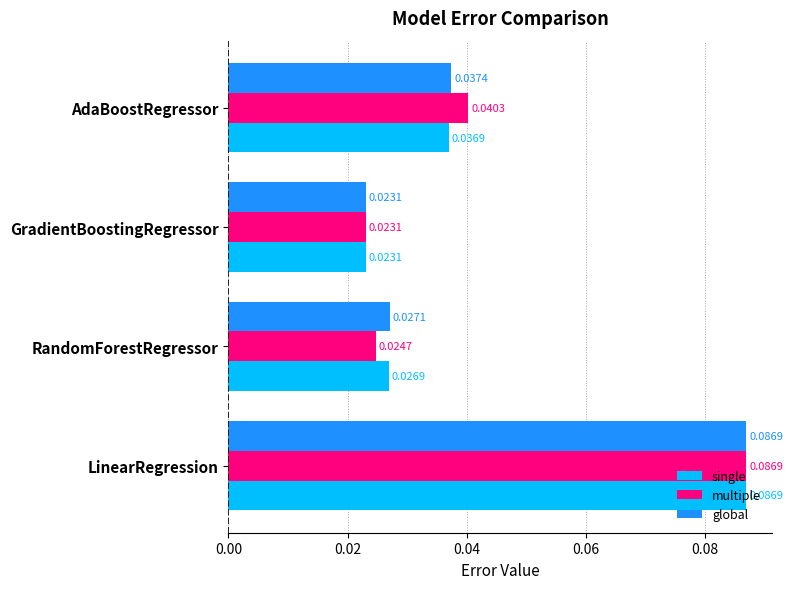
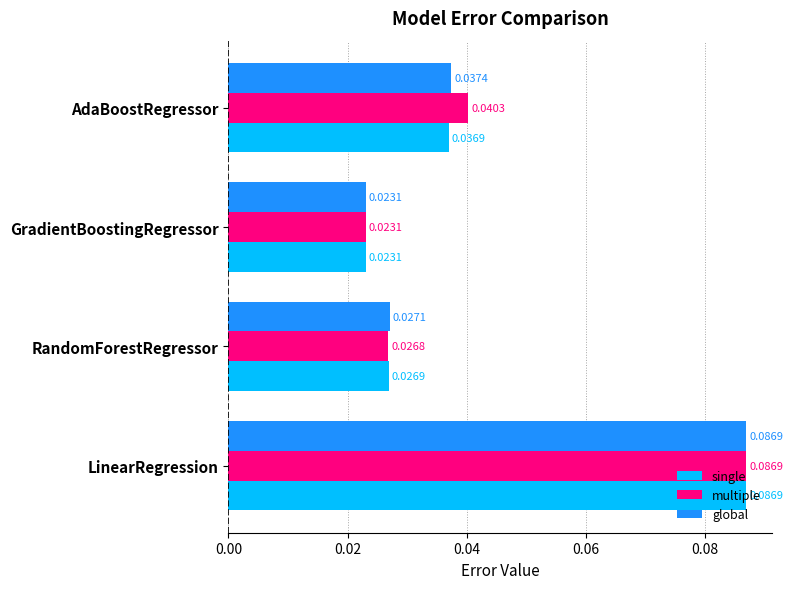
multiple, RandomForestRegressor: 0.0247 -> 0.0268
